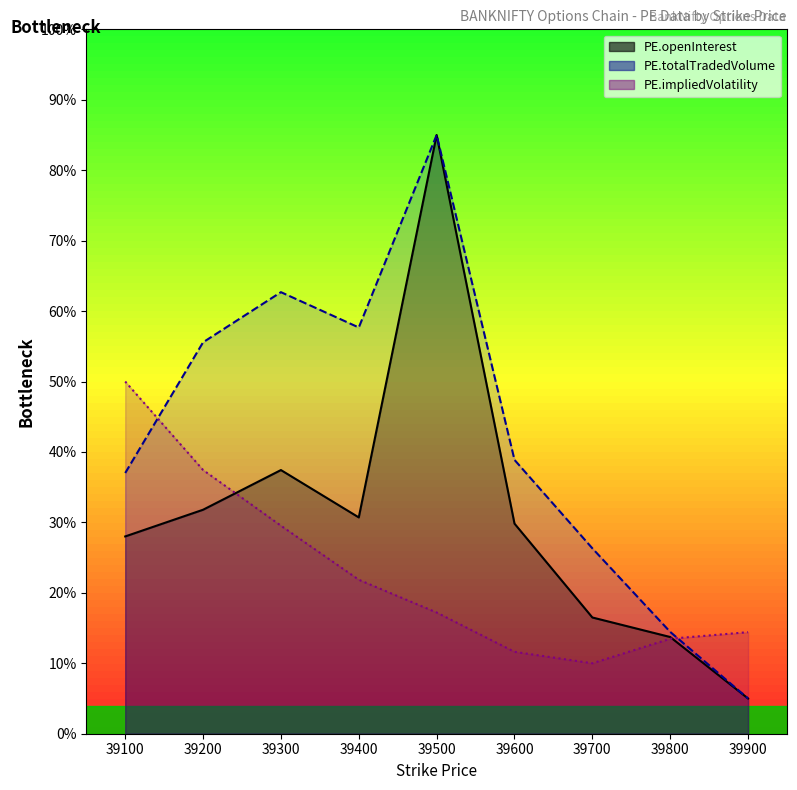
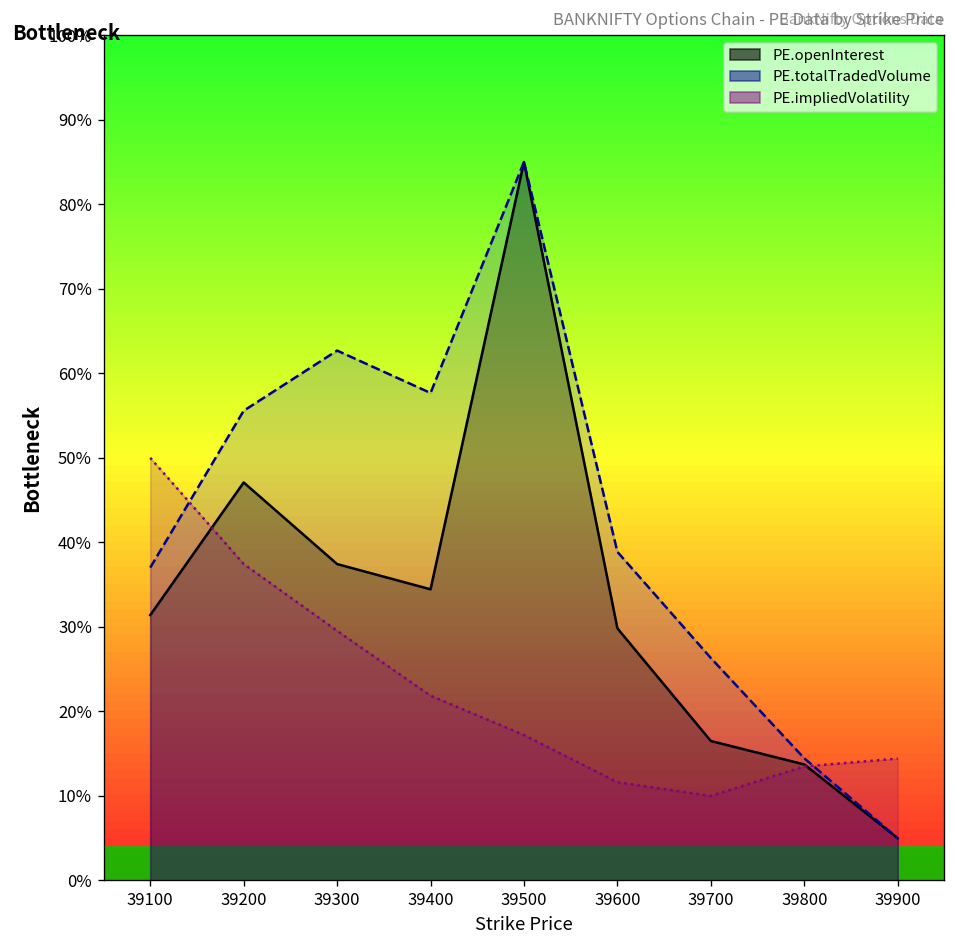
PE.openInterest, 39100: 28% -> 31%
PE.openInterest, 39200: 32% -> 47%
PE.openInterest, 39400: 31% -> 34%
